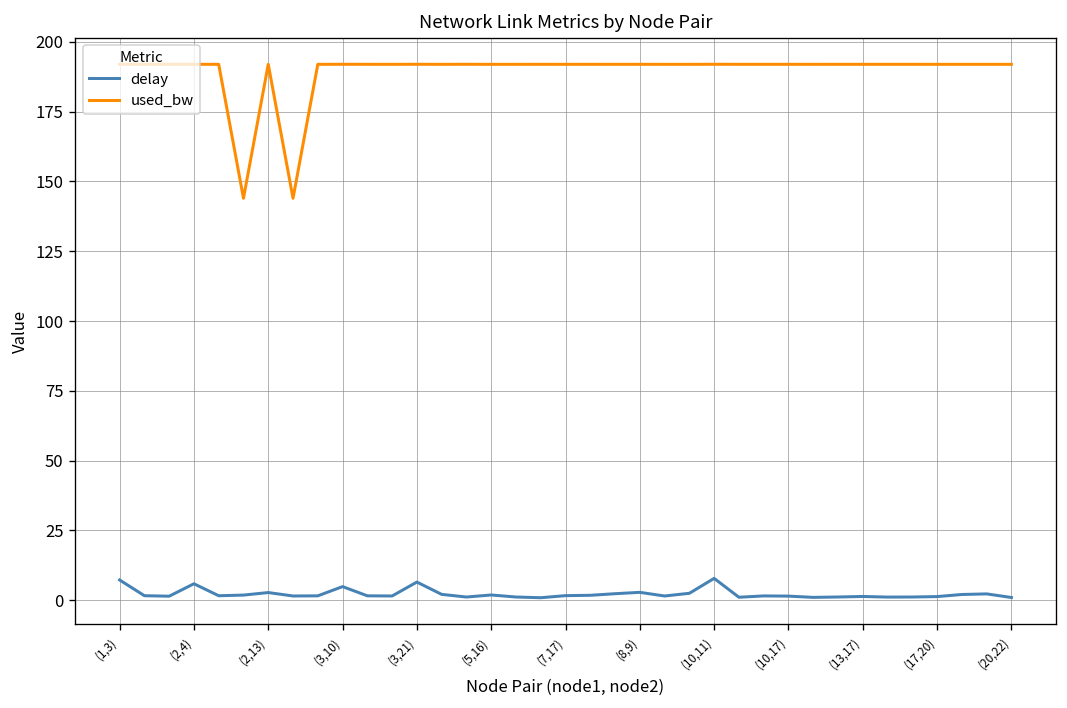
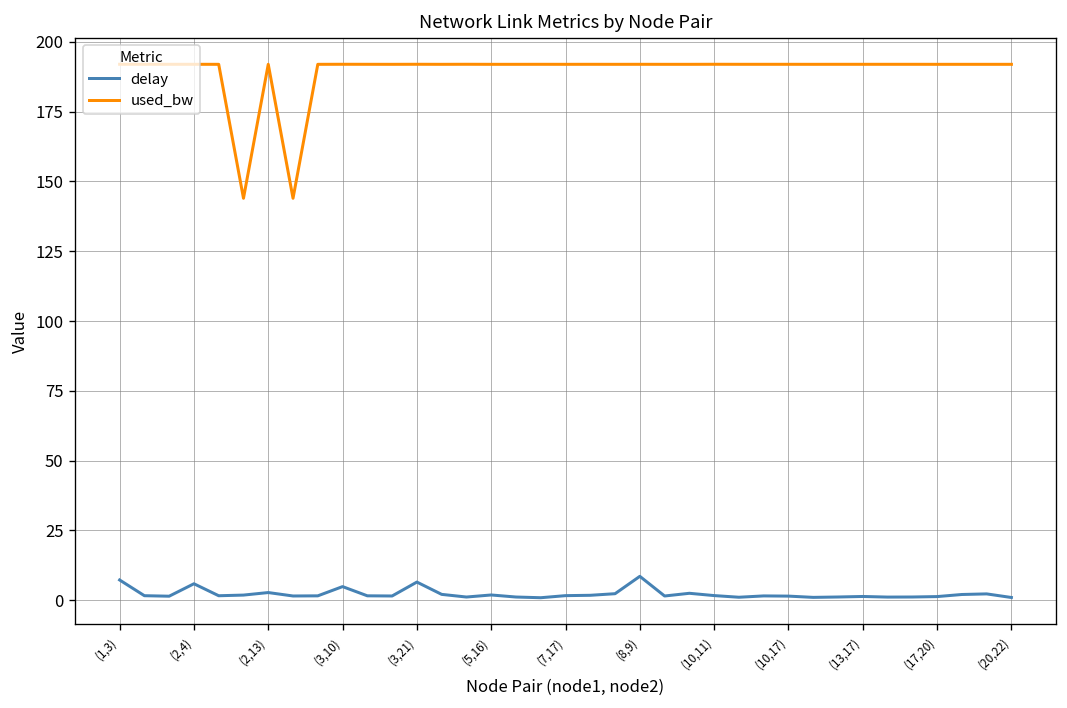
delay, (8,9): 3 -> 9
delay, (10,11): 8 -> 2
